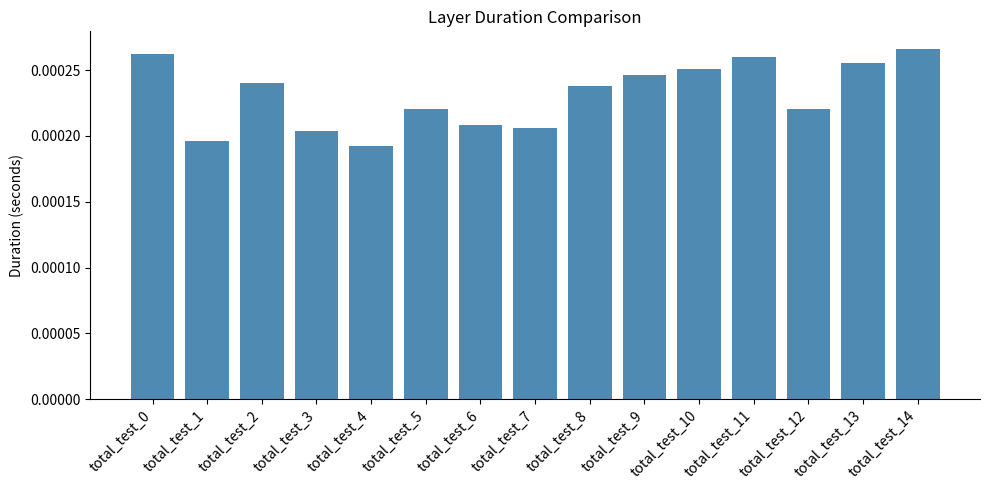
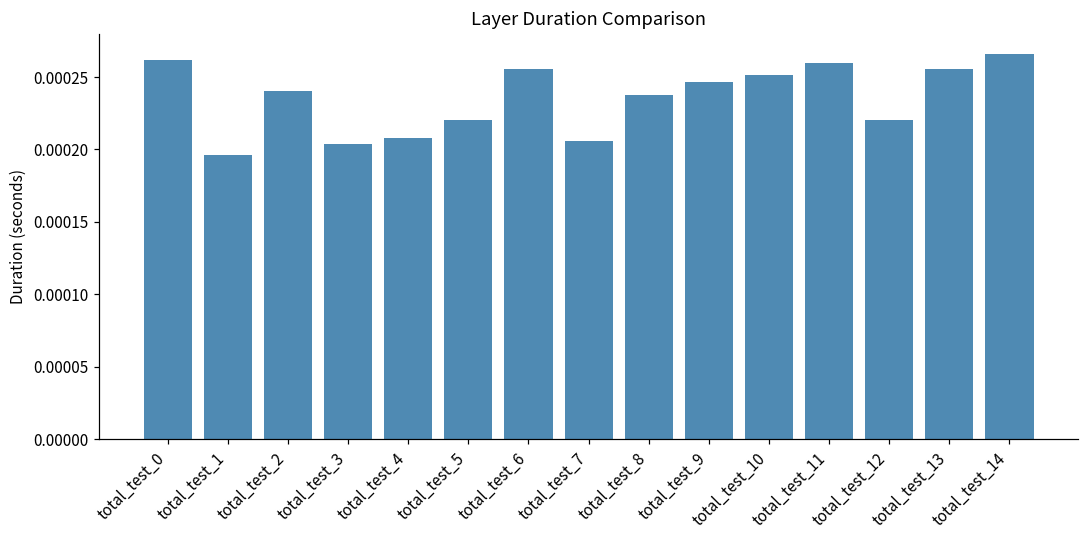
total_test_4: 0.000192 -> 0.000208
total_test_6: 0.000208 -> 0.000255
